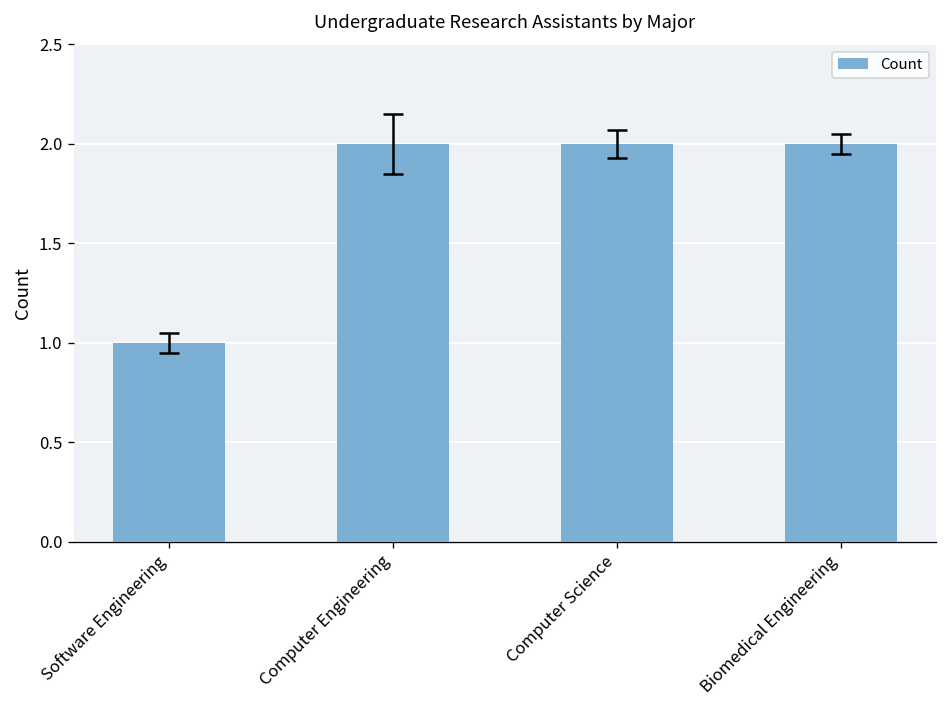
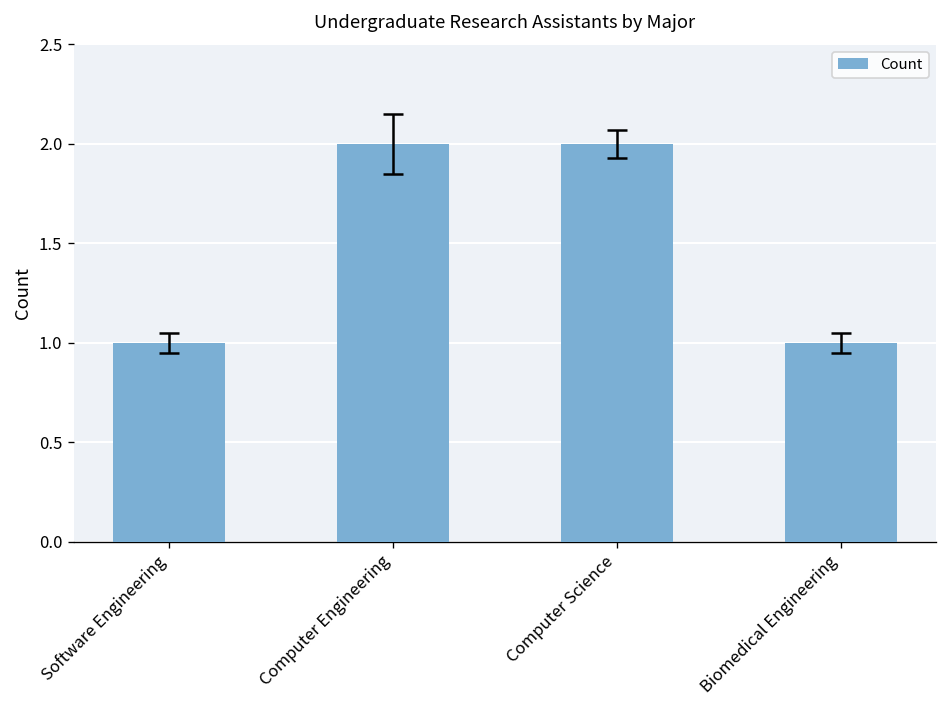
Count, Biomedical Engineering: 2 -> 1
